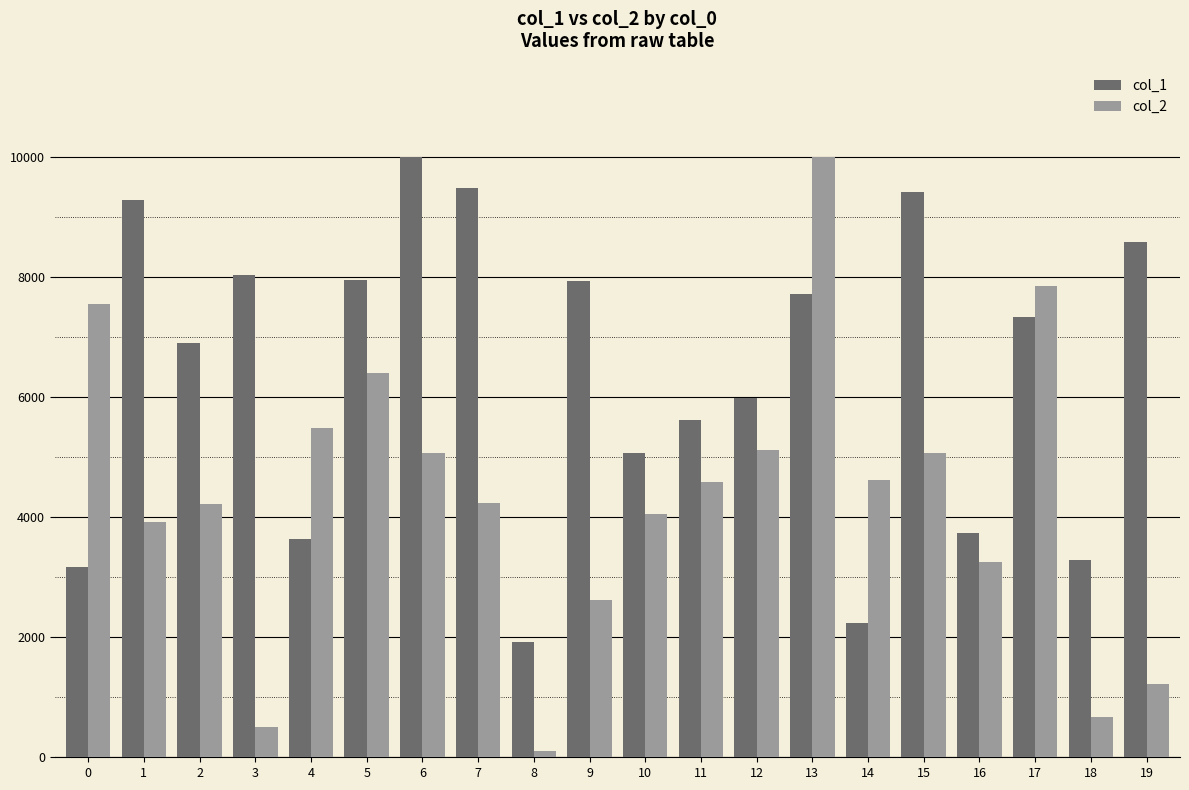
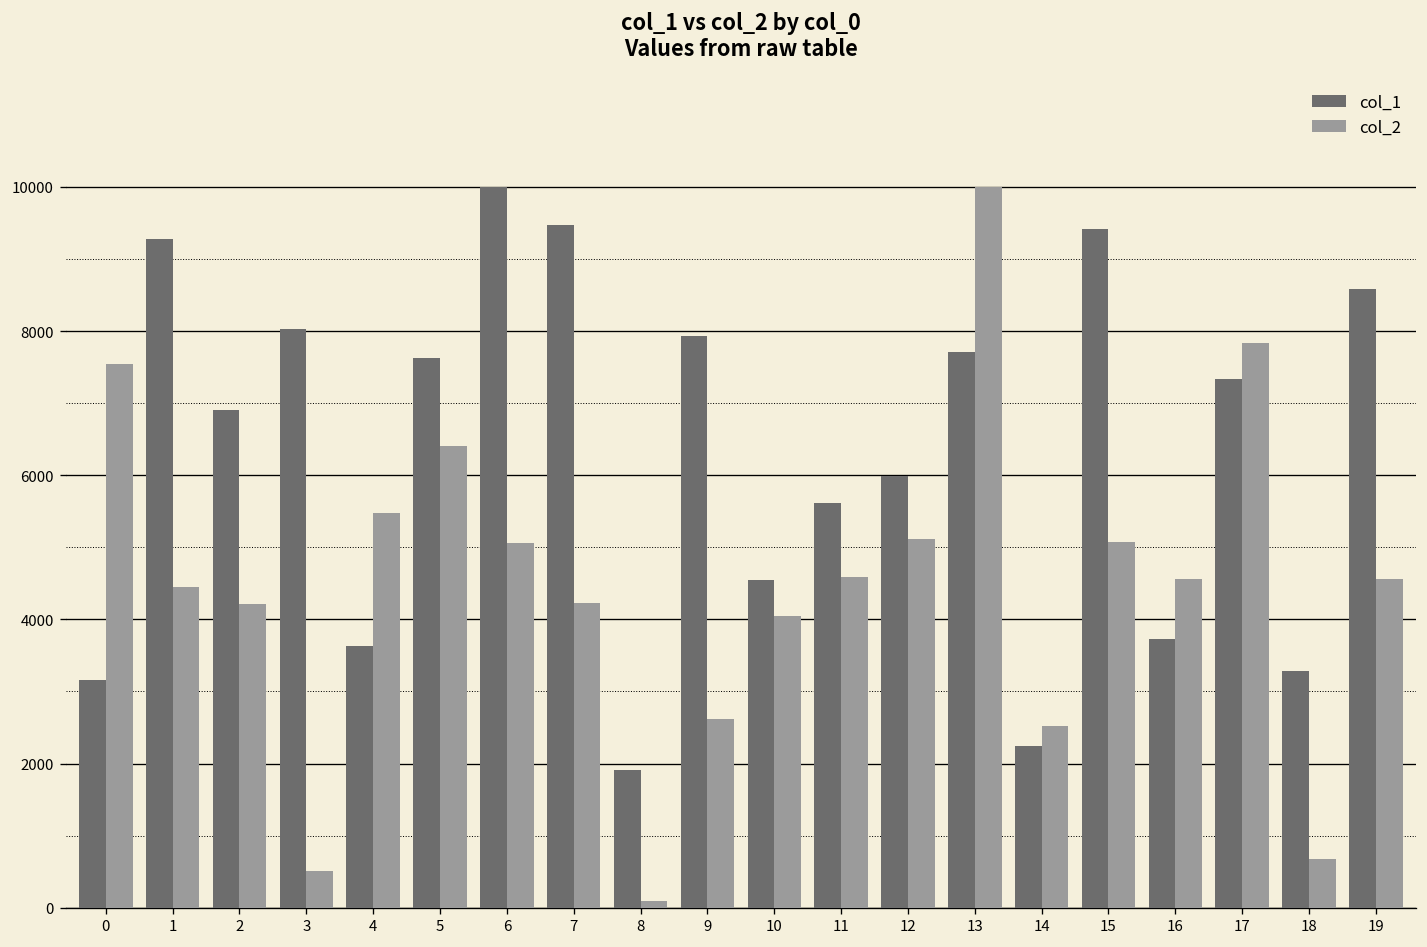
col_2, 1: 3900 -> 4500
col_1, 5: 7900 -> 7600
col_1, 10: 5100 -> 4500
col_2, 14: 4600 -> 2500
col_2, 16: 3200 -> 4600
col_2, 19: 1200 -> 4600
